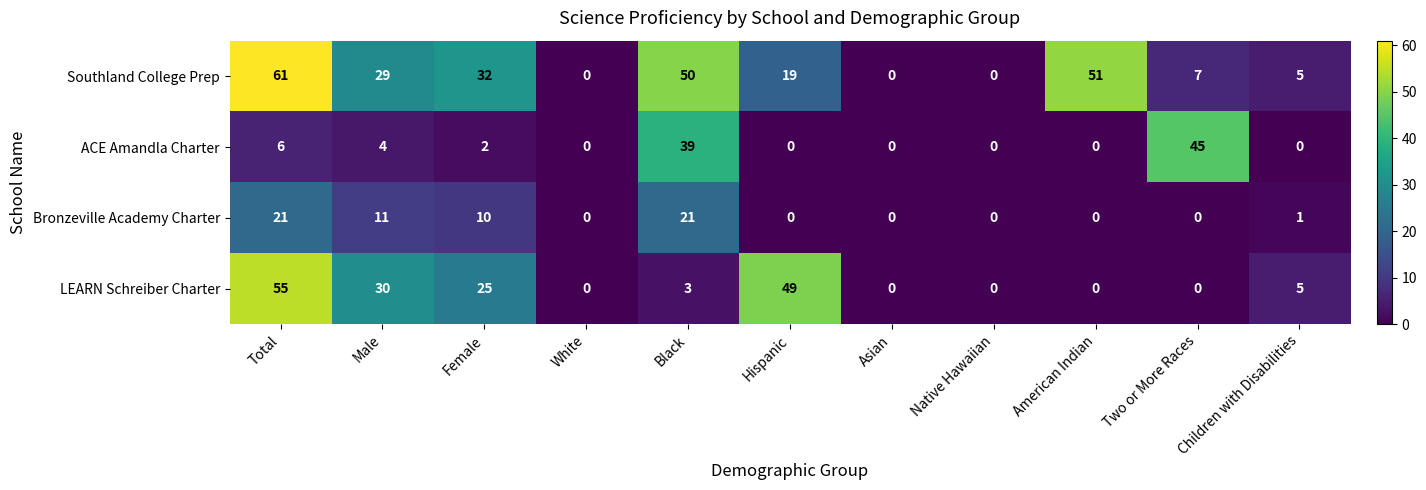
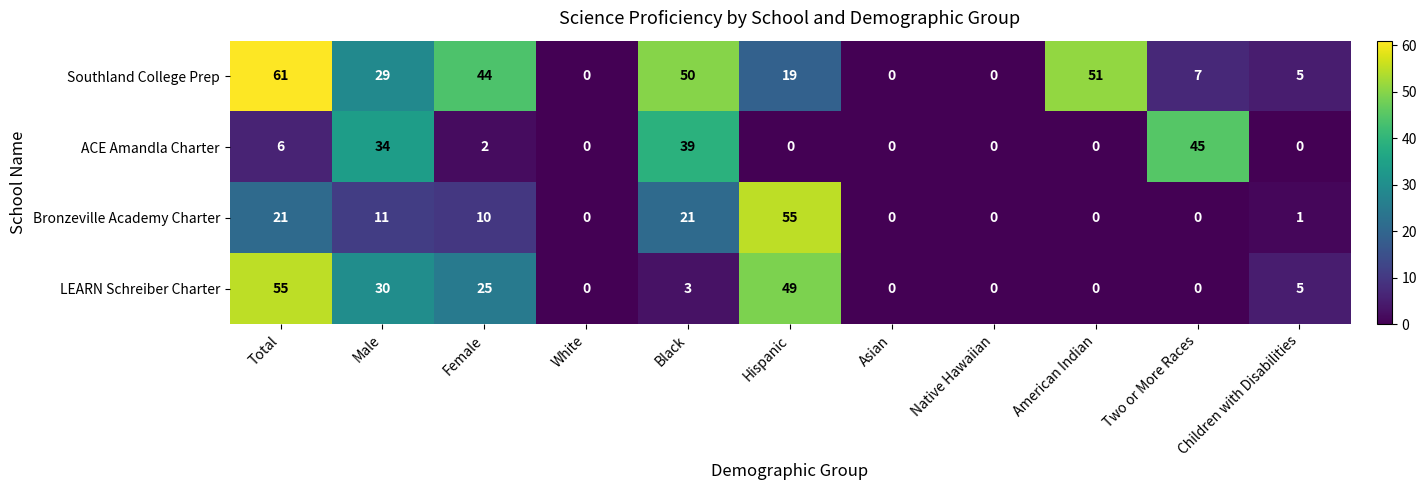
Southland College Prep, Female: 32 -> 44
ACE Amandla Charter, Male: 4 -> 34
Bronzeville Academy Charter, Hispanic: 0 -> 55
